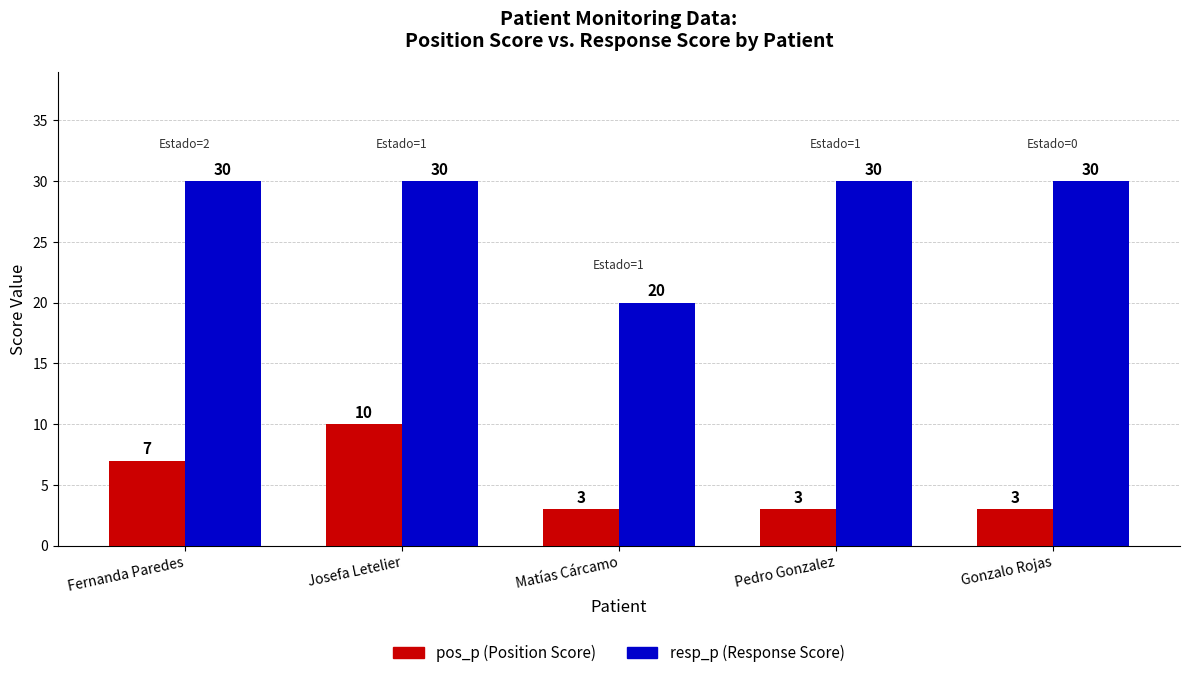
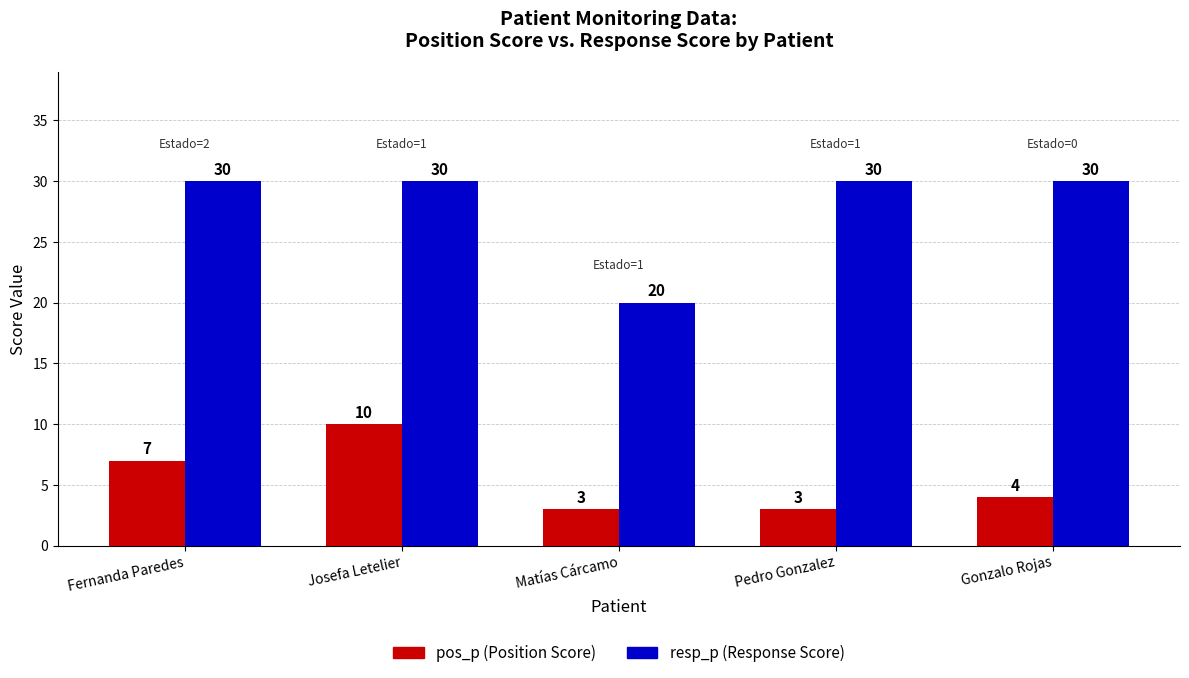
pos_p (Position Score), Gonzalo Rojas: 3 -> 4
